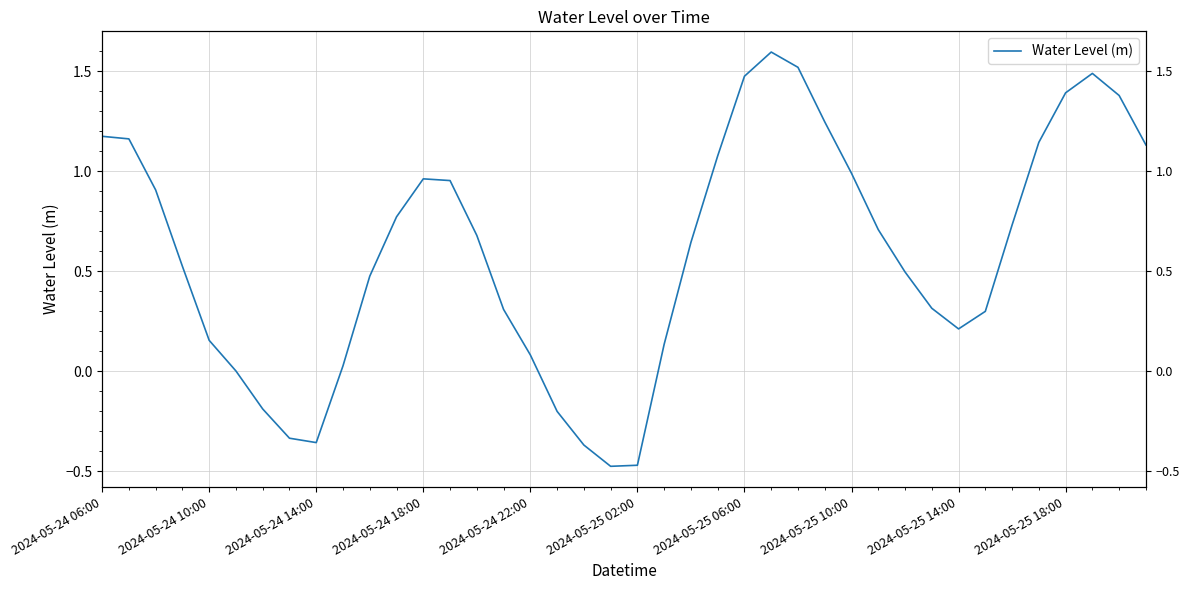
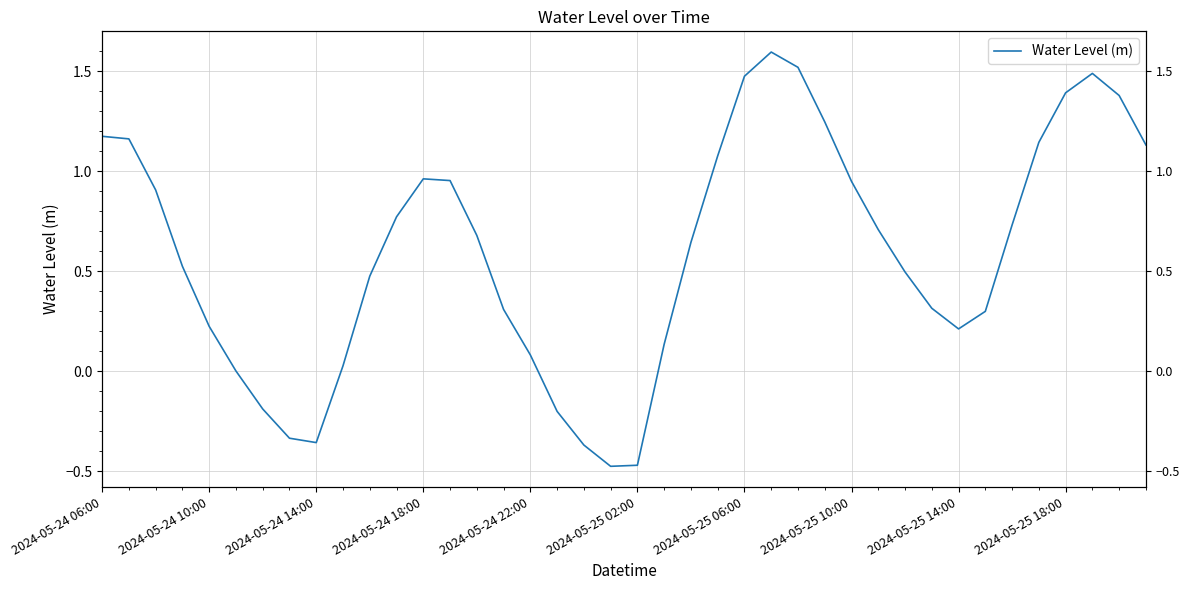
2024-05-24 10:00: 0.15 -> 0.22
2024-05-25 10:00: 0.99 -> 0.95
